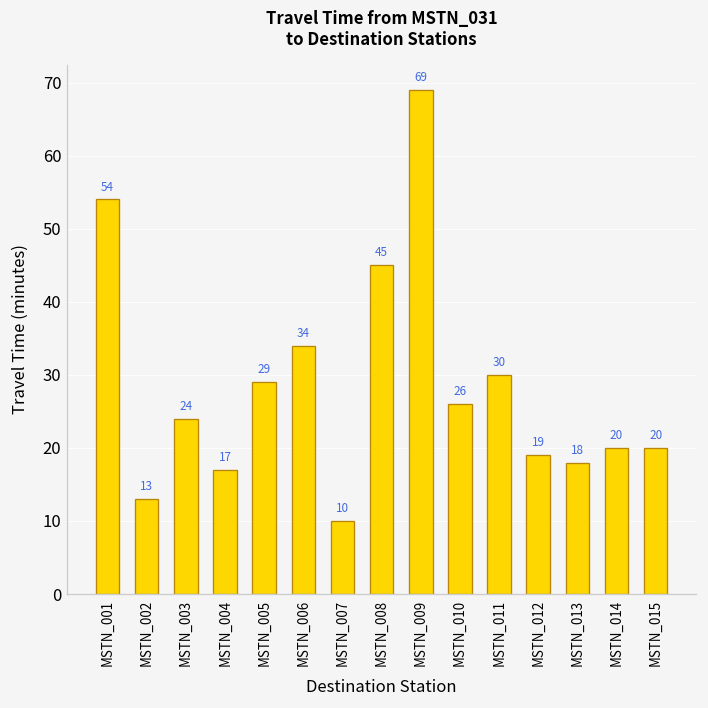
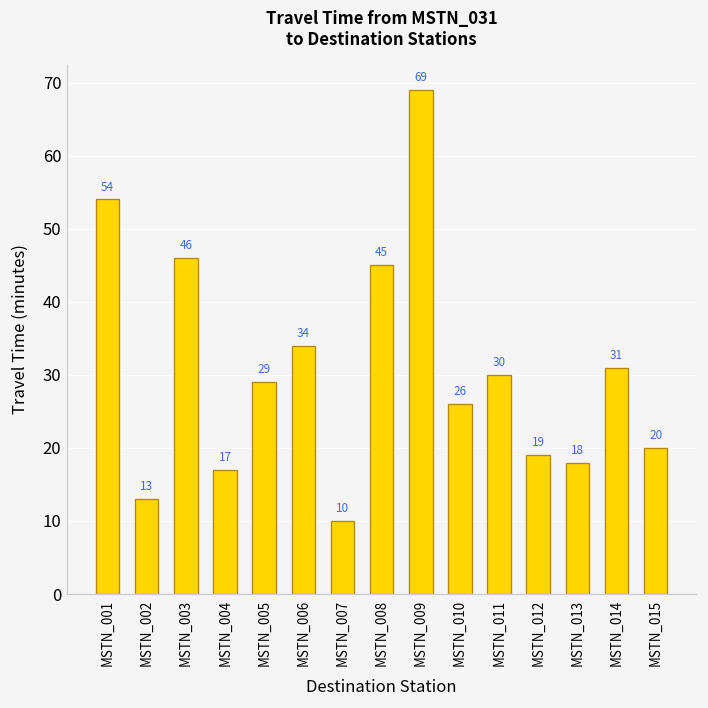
MSTN_003: 24 -> 46
MSTN_014: 20 -> 31
